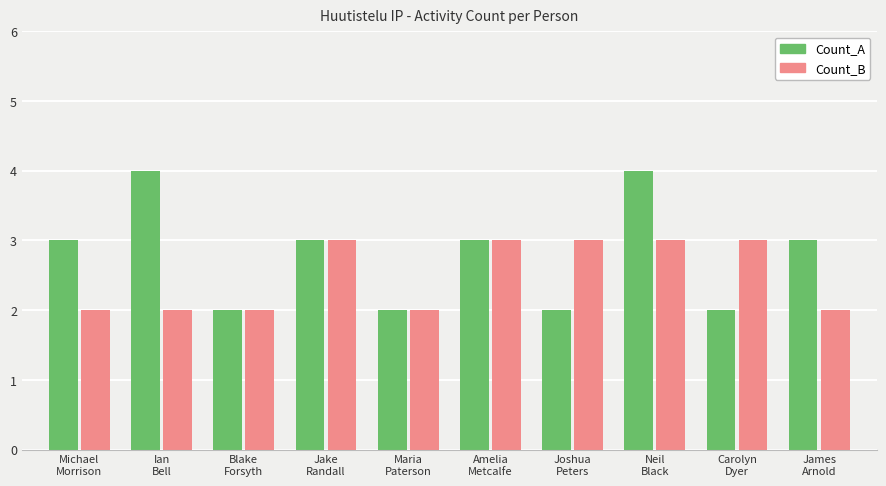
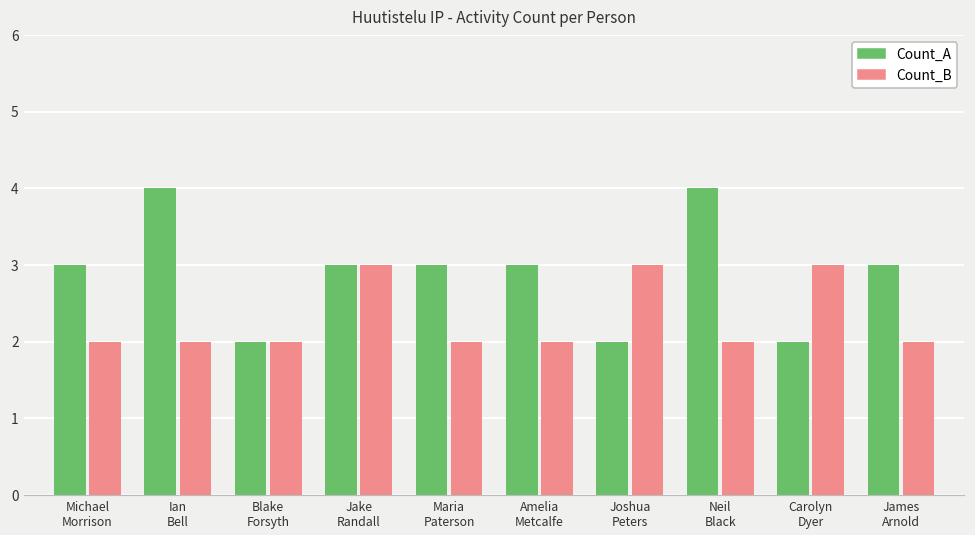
Count_A, Maria Paterson: 2 -> 3
Count_B, Amelia Metcalfe: 3 -> 2
Count_B, Neil Black: 3 -> 2
